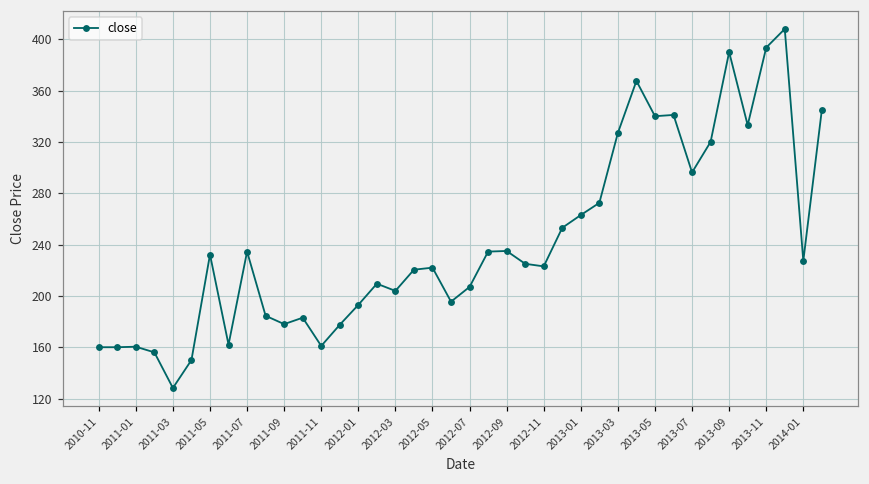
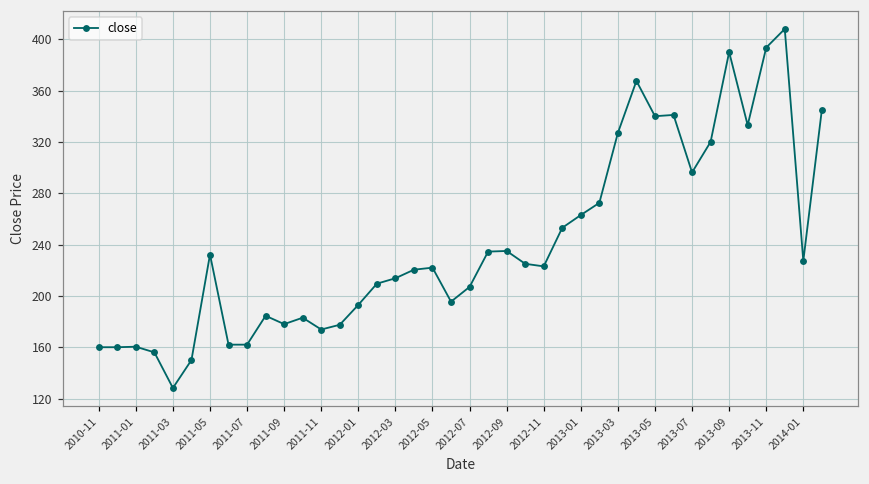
2011-07: 235 -> 162
2011-11: 161 -> 174
2012-03: 204 -> 214
